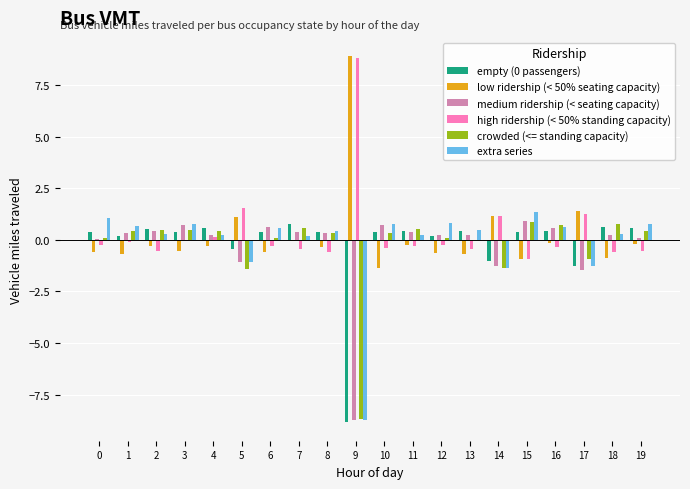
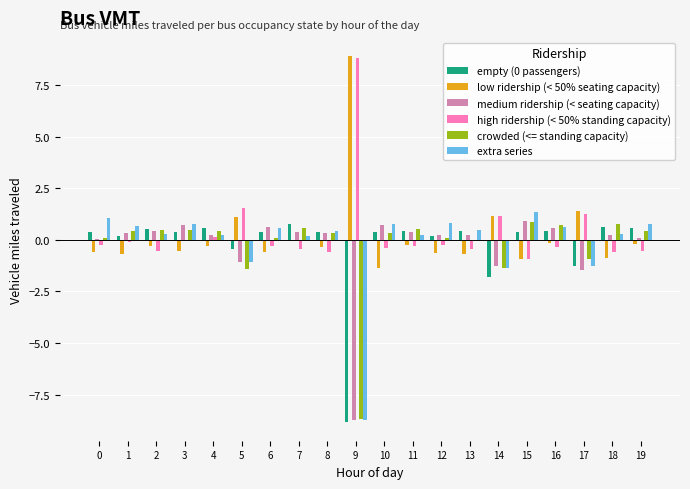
empty (0 passengers), 14: -1.0 -> -1.8
